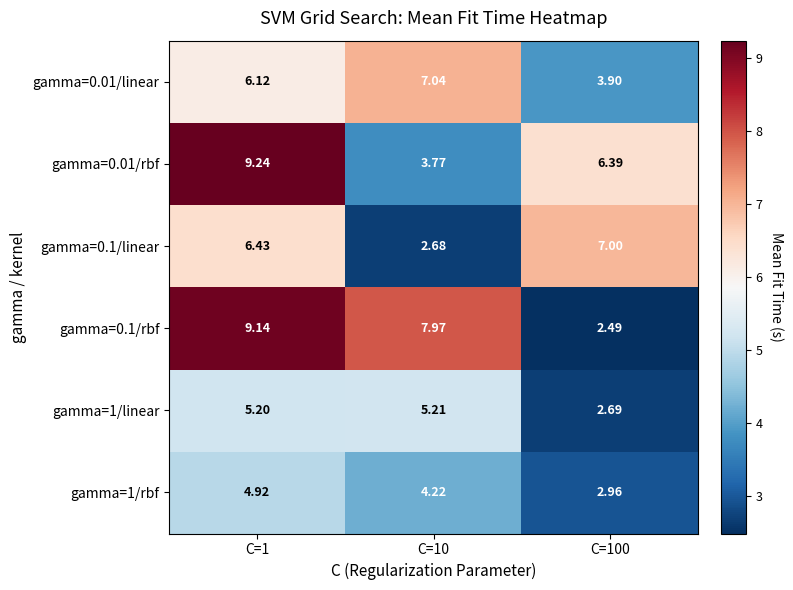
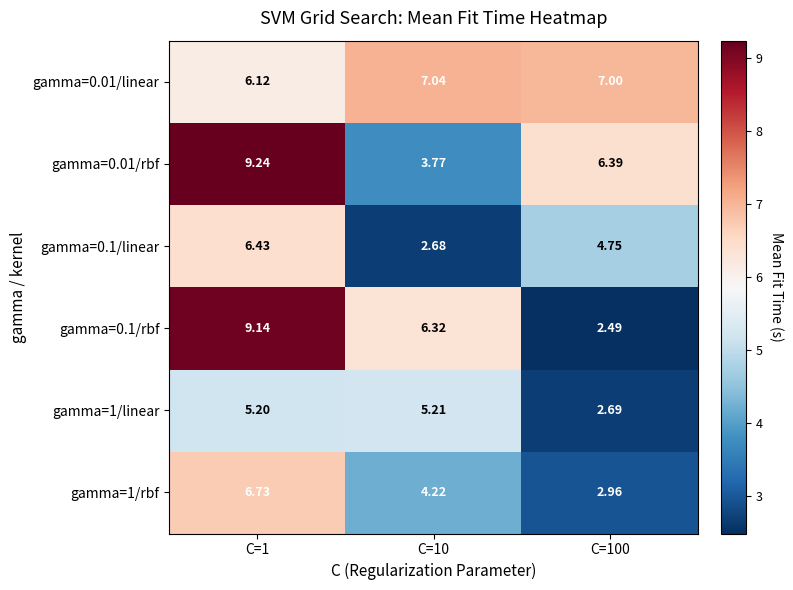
gamma=0.01/linear, C=100: 3.90 -> 7.00
gamma=0.1/linear, C=100: 7.00 -> 4.75
gamma=0.1/rbf, C=10: 7.97 -> 6.32
gamma=1/rbf, C=1: 4.92 -> 6.73
